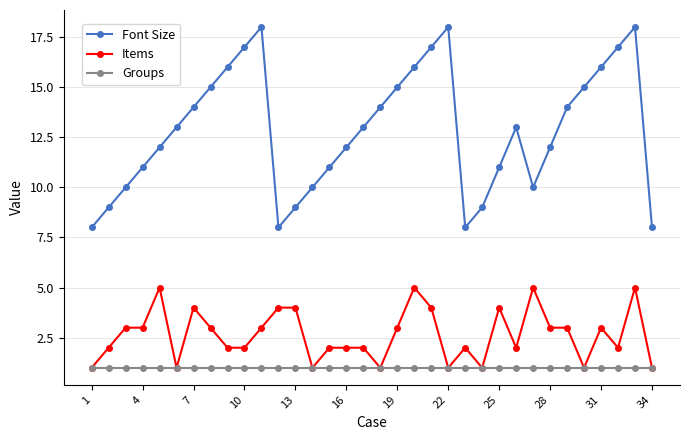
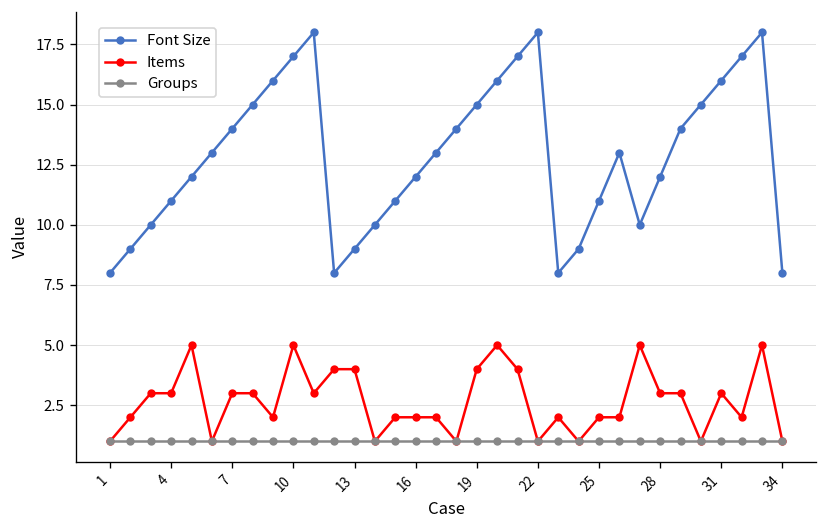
Items, 7: 4 -> 3
Items, 10: 2 -> 5
Items, 19: 3 -> 4
Items, 25: 4 -> 2
